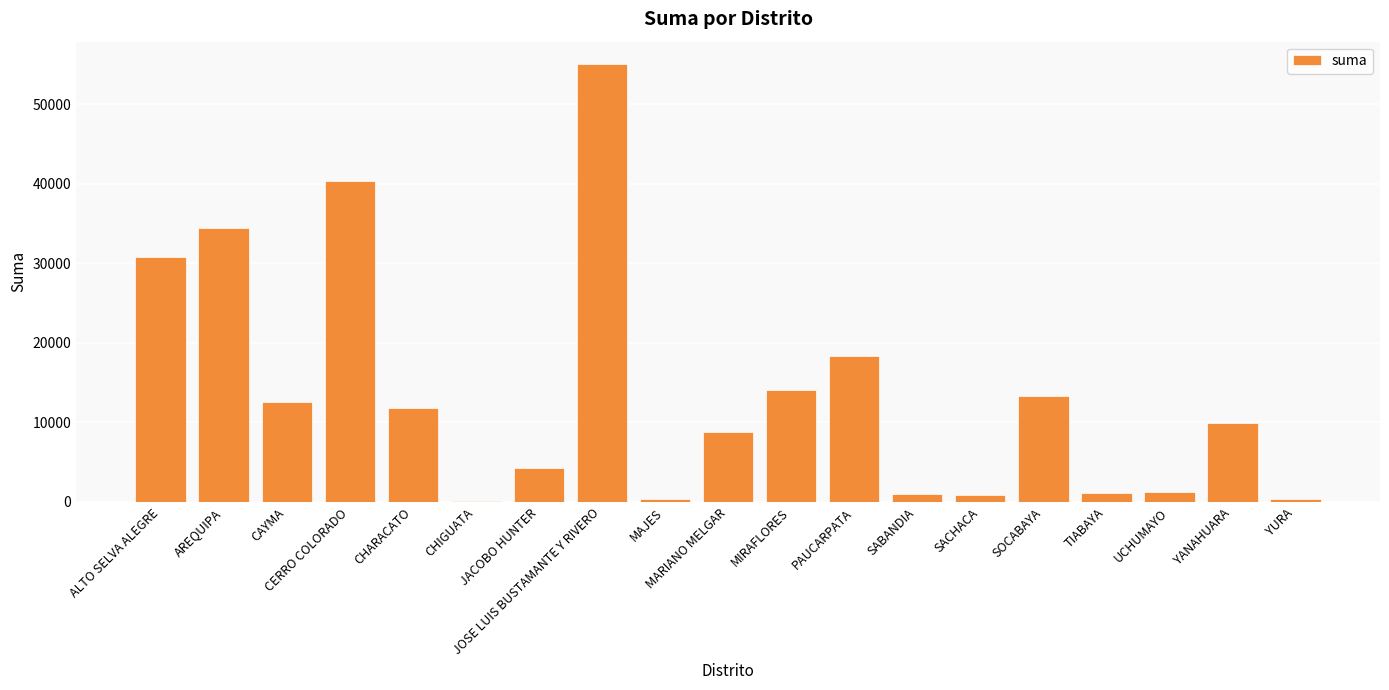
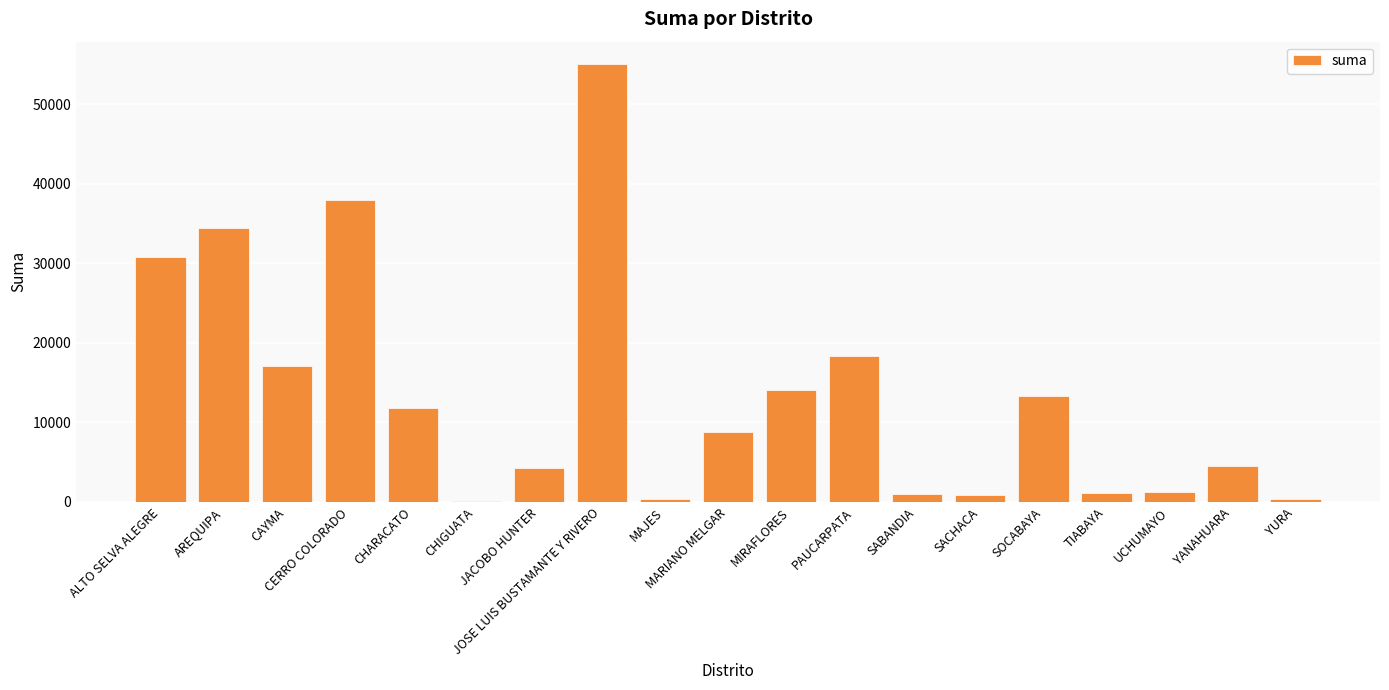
CAYMA: 13000 -> 17000
CERRO COLORADO: 40000 -> 38000
YANAHUARA: 10000 -> 5000
